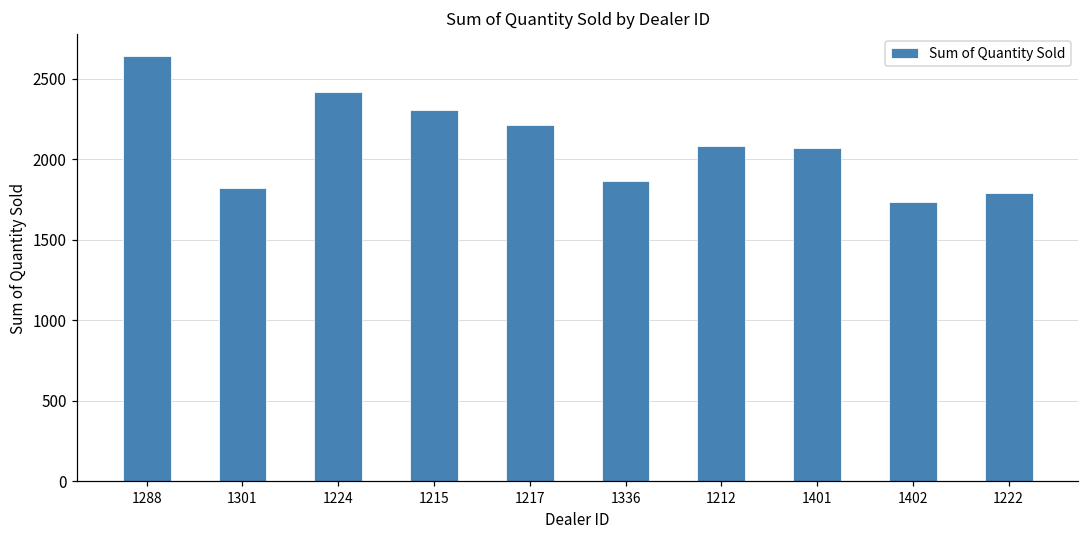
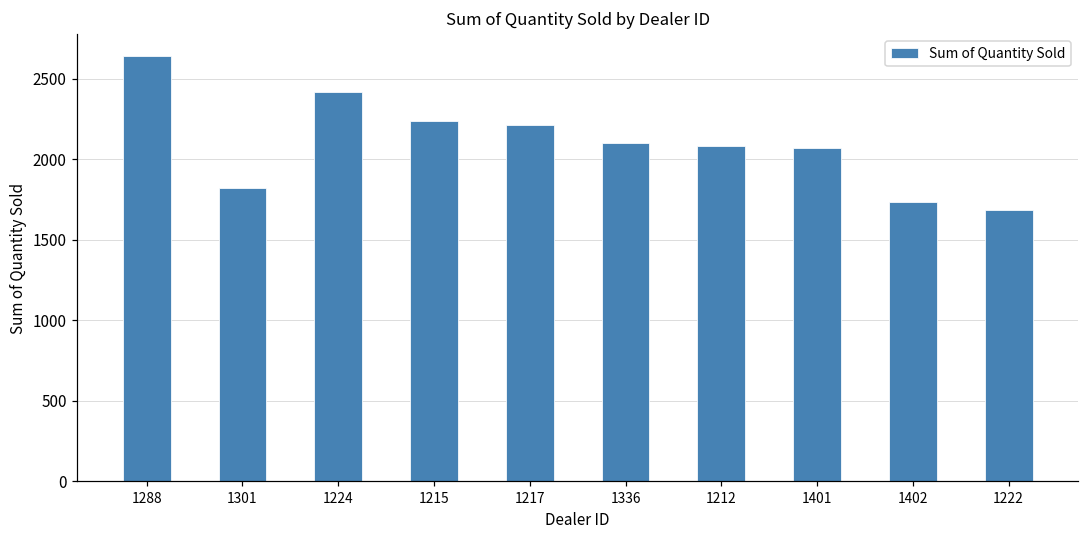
1215: 2310 -> 2240
1336: 1870 -> 2100
1222: 1790 -> 1680
